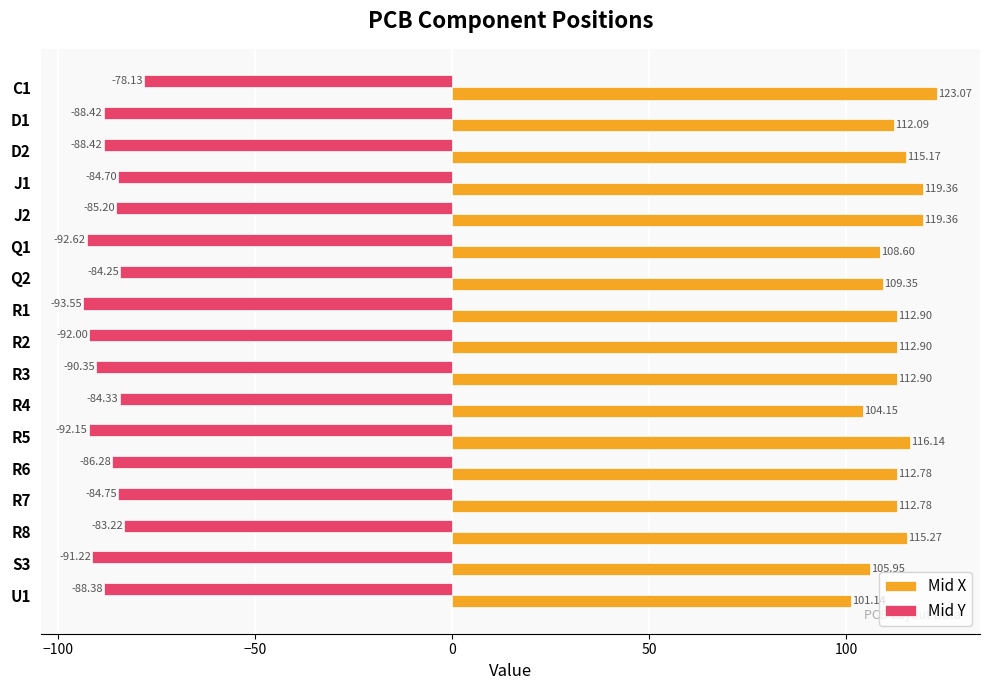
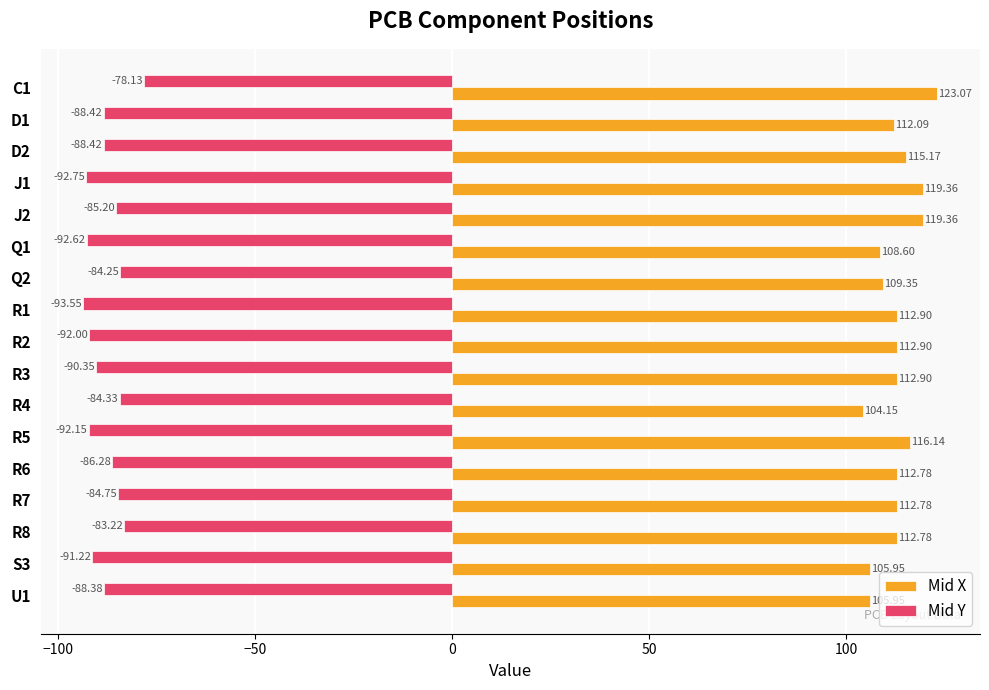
Mid Y, J1: -84.70 -> -92.75
Mid X, R8: 115.27 -> 112.78
Mid X, U1: 101 -> 106
